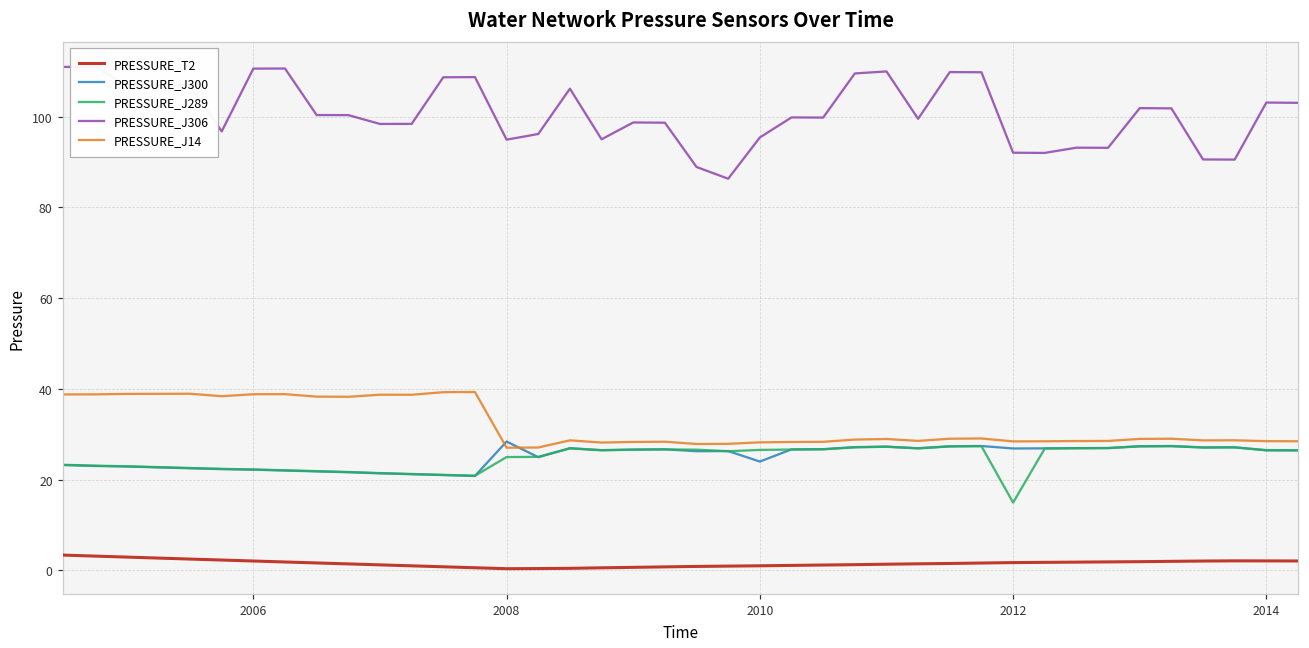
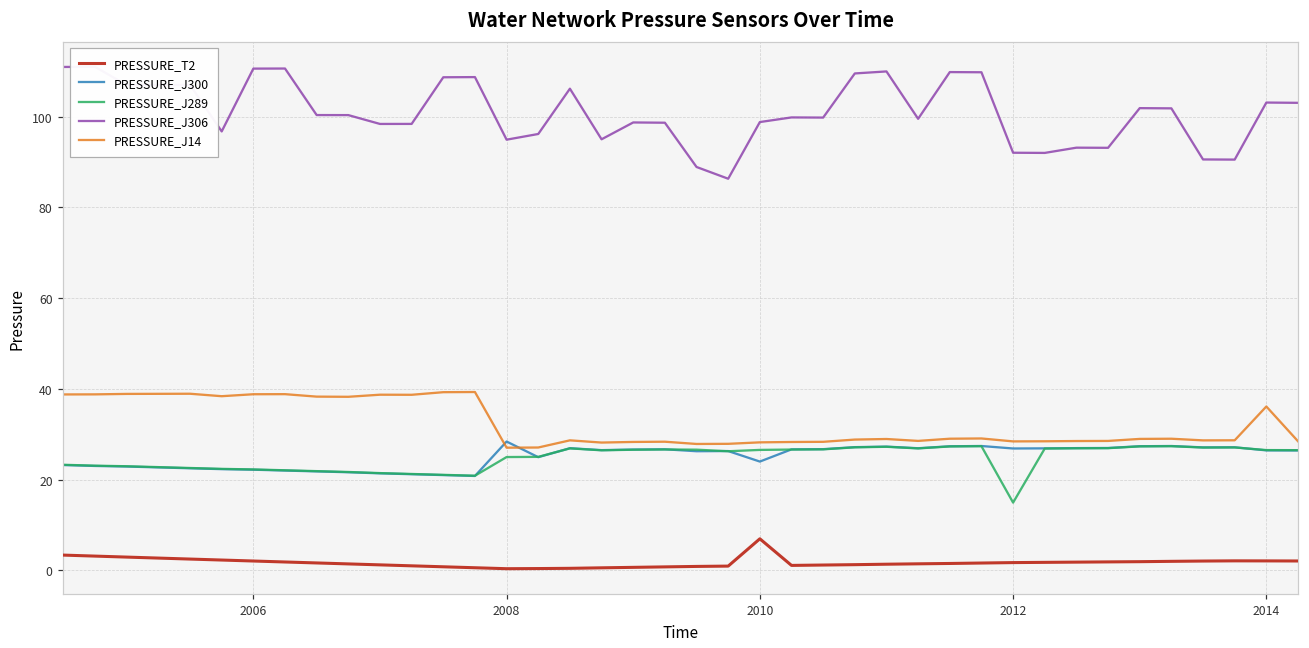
PRESSURE_T2, 2010: 1 -> 7
PRESSURE_J306, 2010: 95 -> 99
PRESSURE_J14, 2014: 28 -> 36
